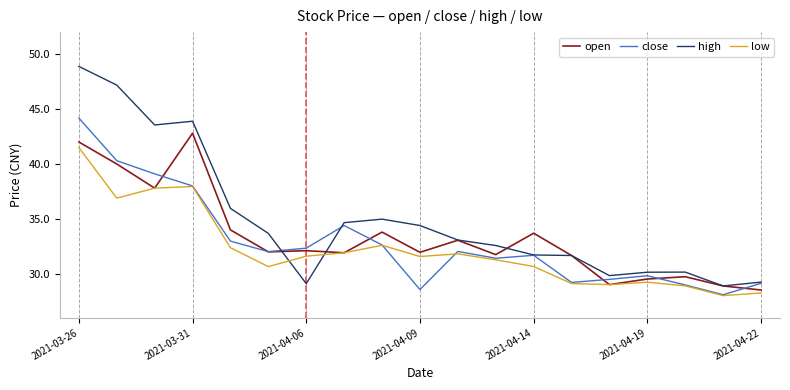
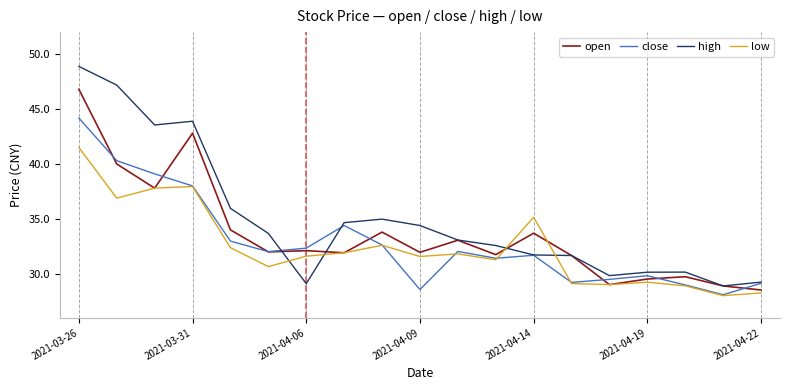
open, 2021-03-26: 42.0 -> 46.8
low, 2021-04-14: 30.7 -> 35.2
